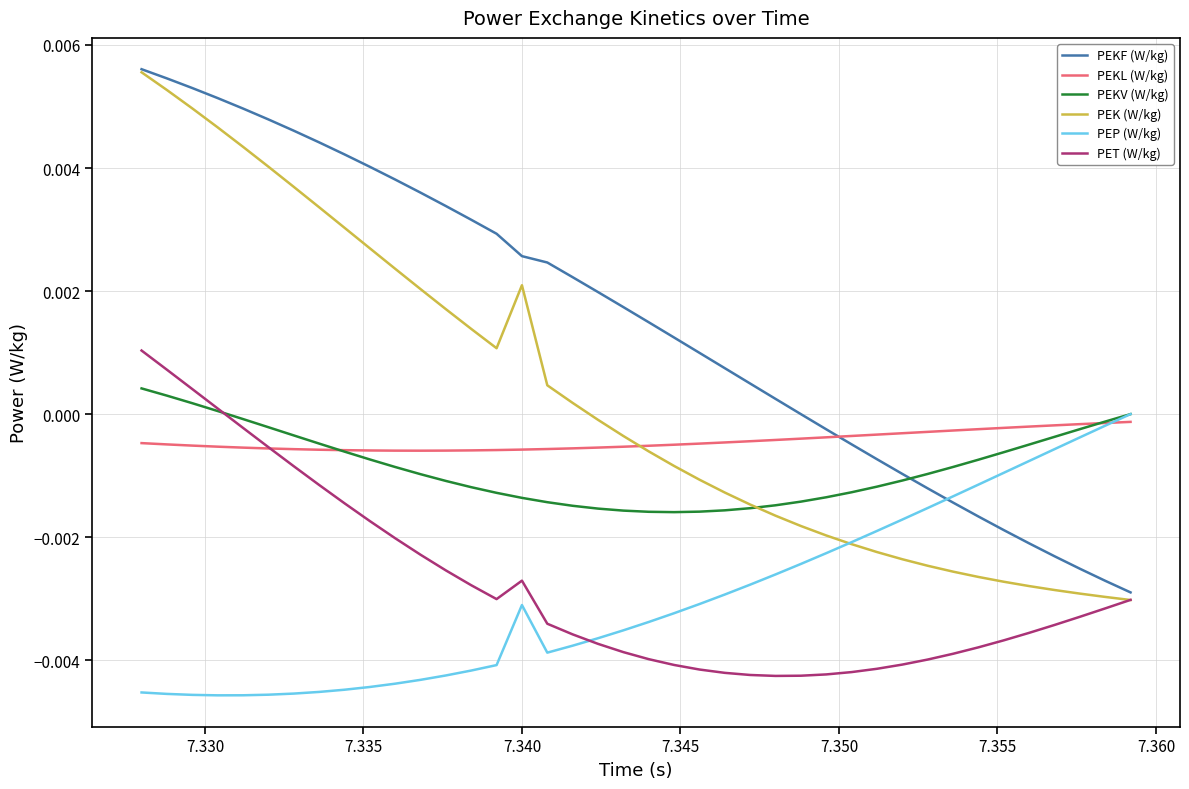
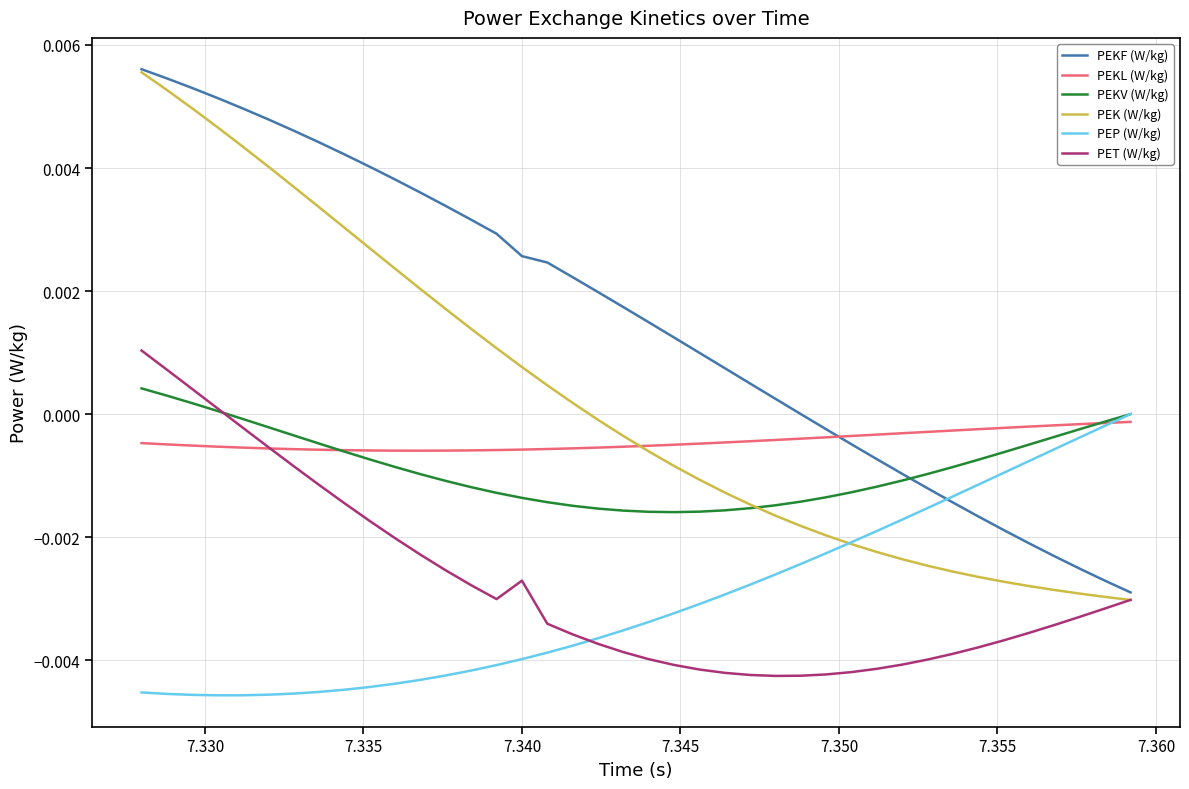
PEK (W/kg), 7.340: 0.0021 -> 0.0008
PEP (W/kg), 7.340: -0.0031 -> -0.0040
